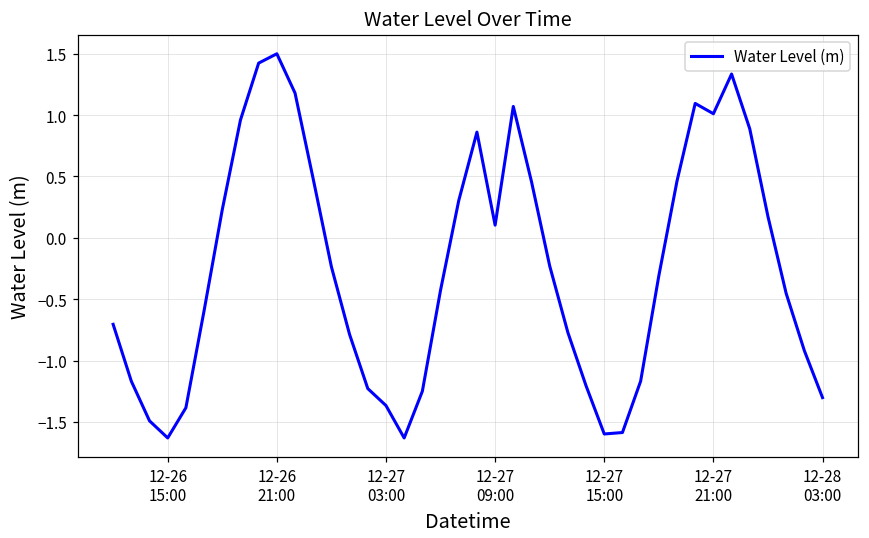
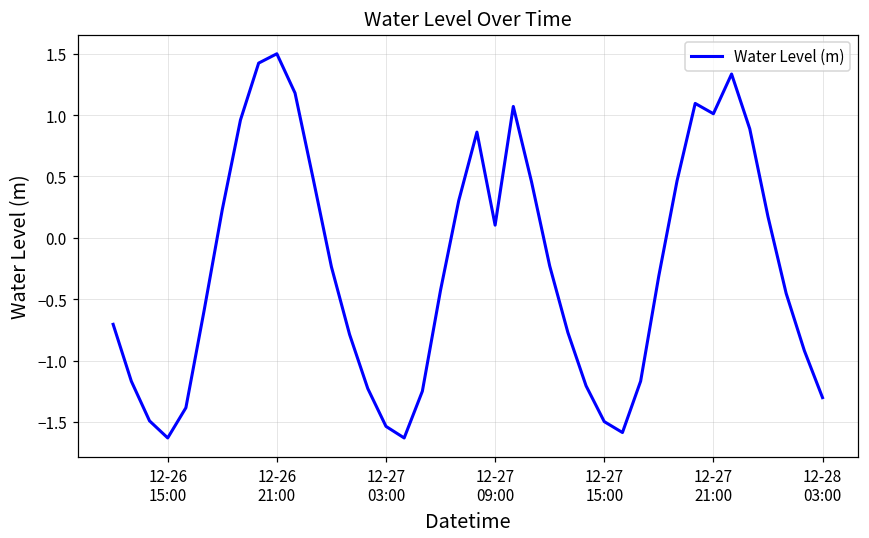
12-27 03:00: -1.37 -> -1.54
12-27 15:00: -1.60 -> -1.50
